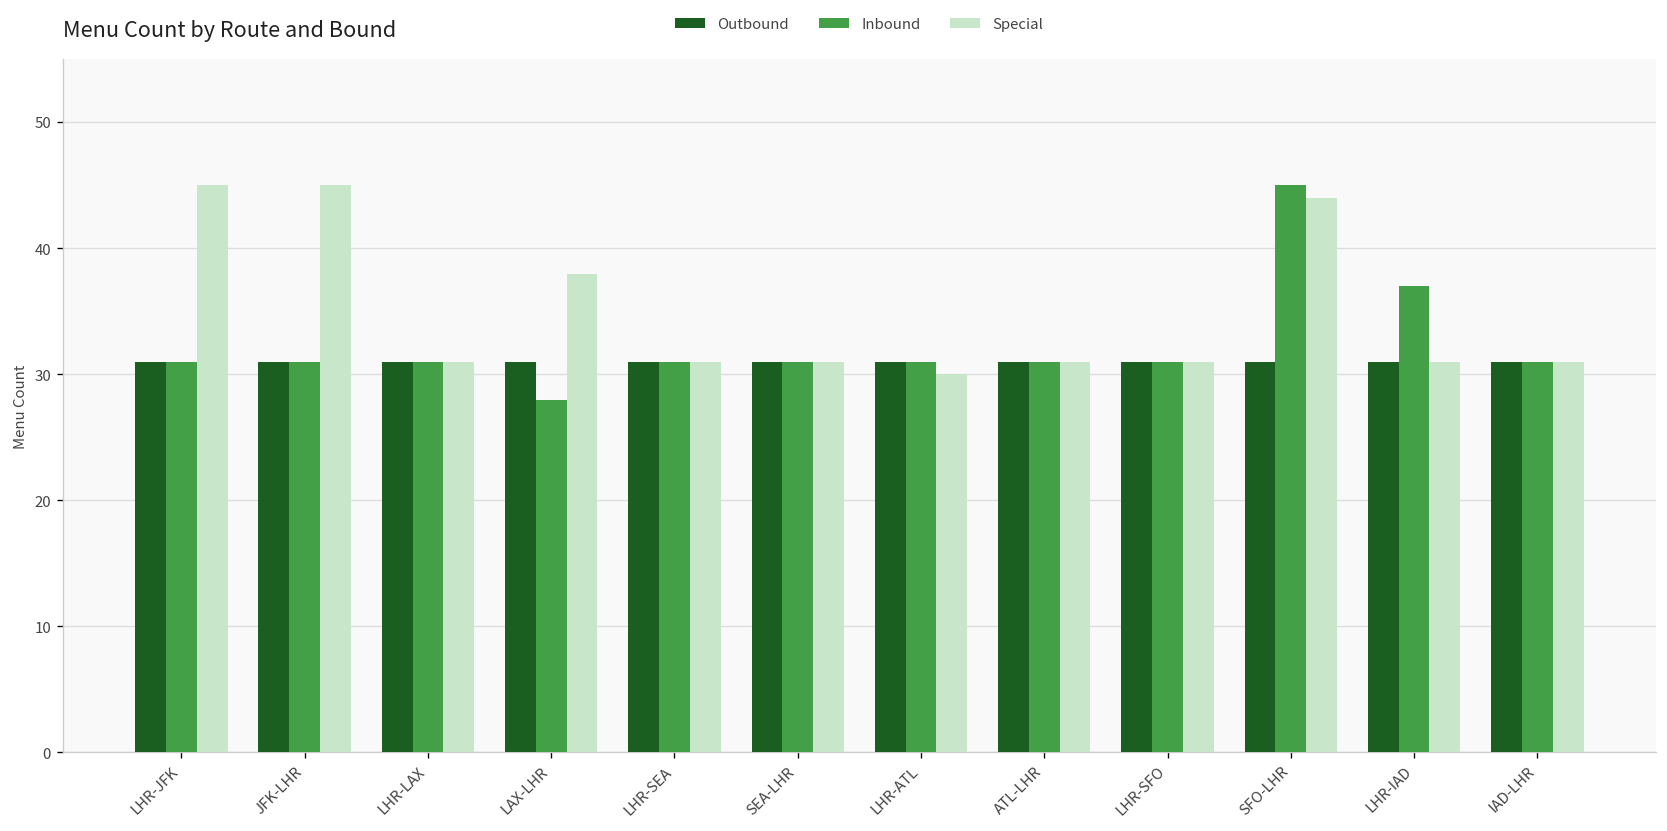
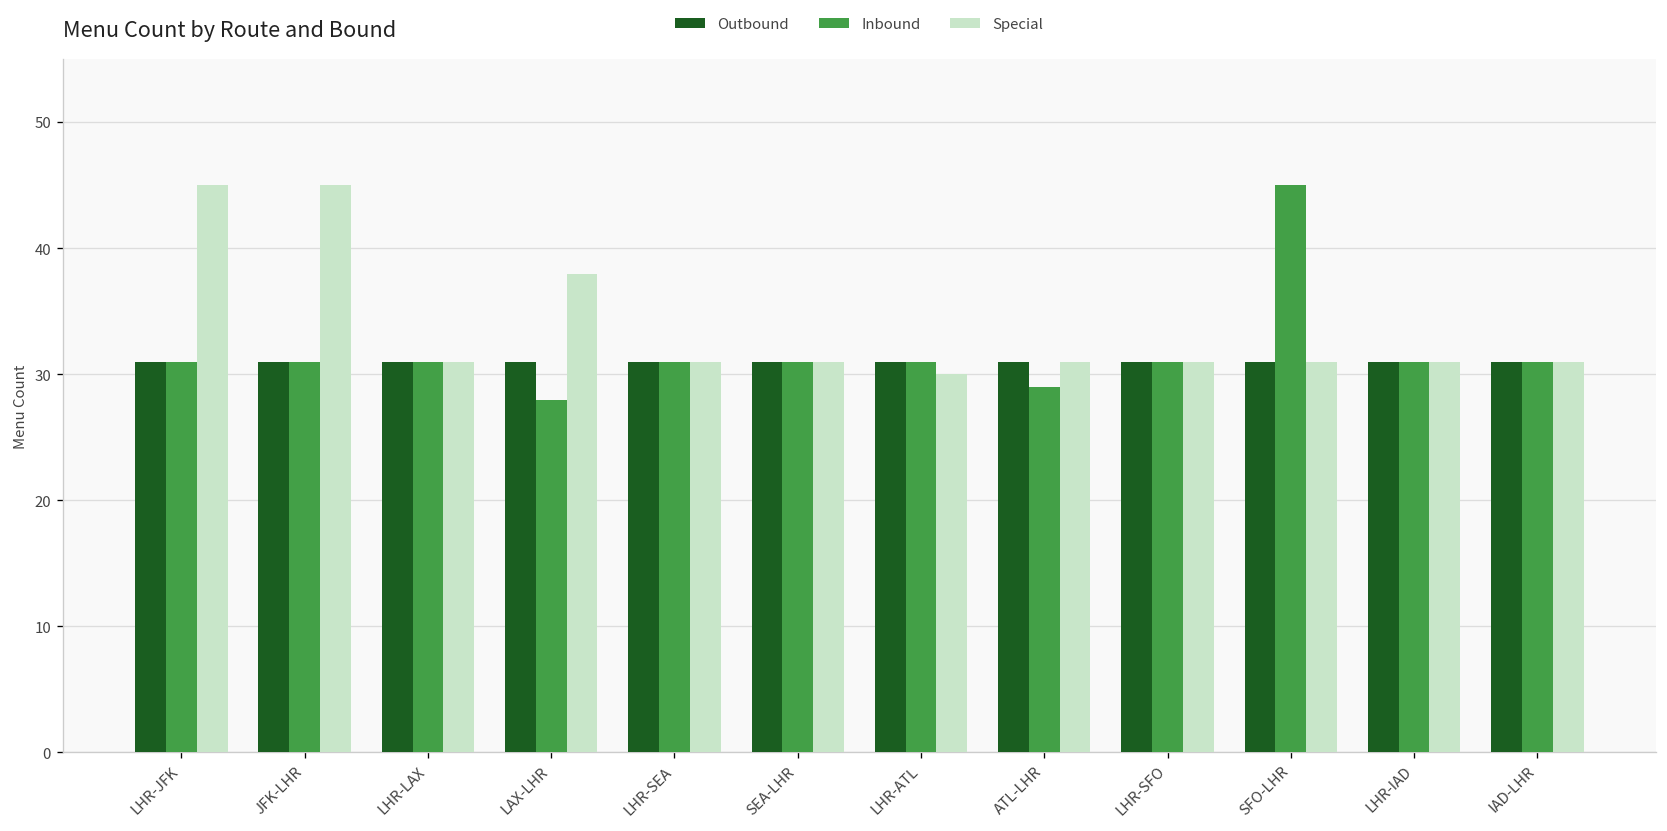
Inbound, ATL-LHR: 31 -> 29
Special, SFO-LHR: 44 -> 31
Inbound, LHR-IAD: 37 -> 31
